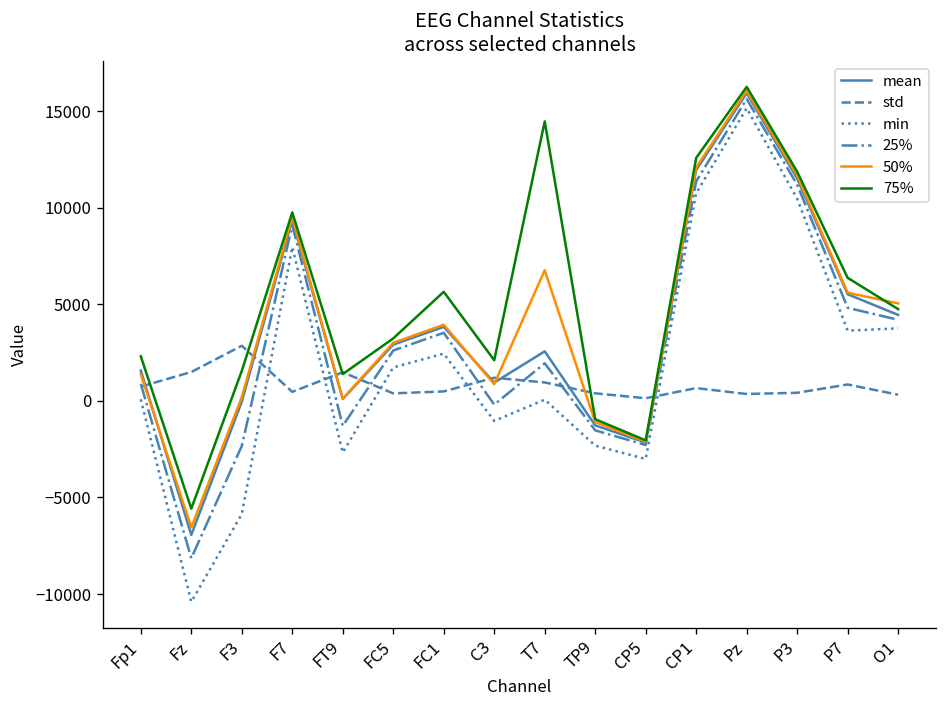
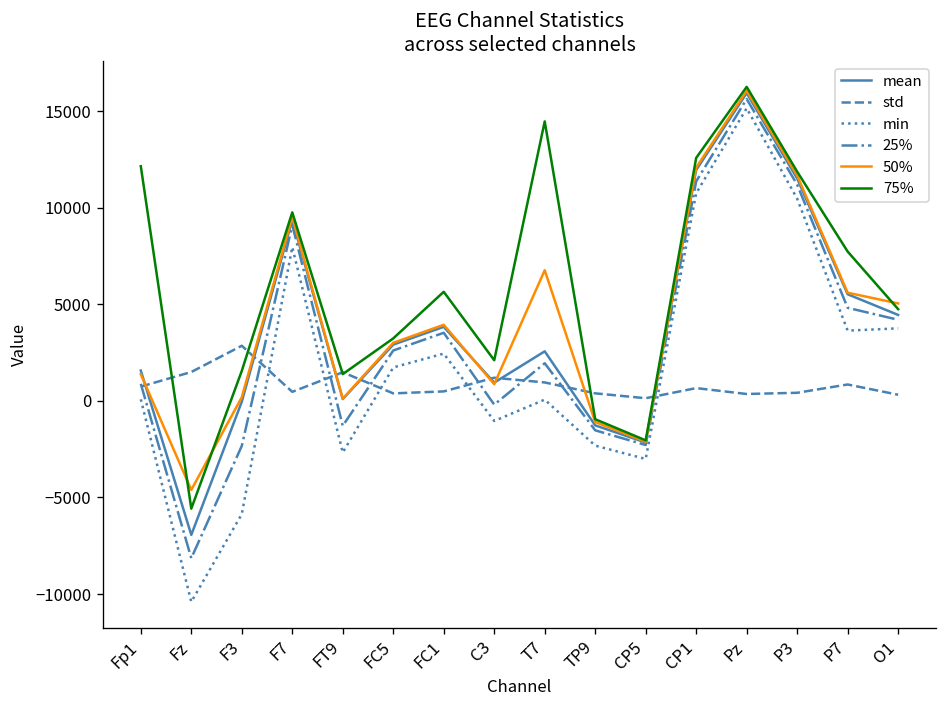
75%, Fp1: 2300 -> 12200
50%, Fz: -6600 -> -4600
75%, P7: 6400 -> 7700
